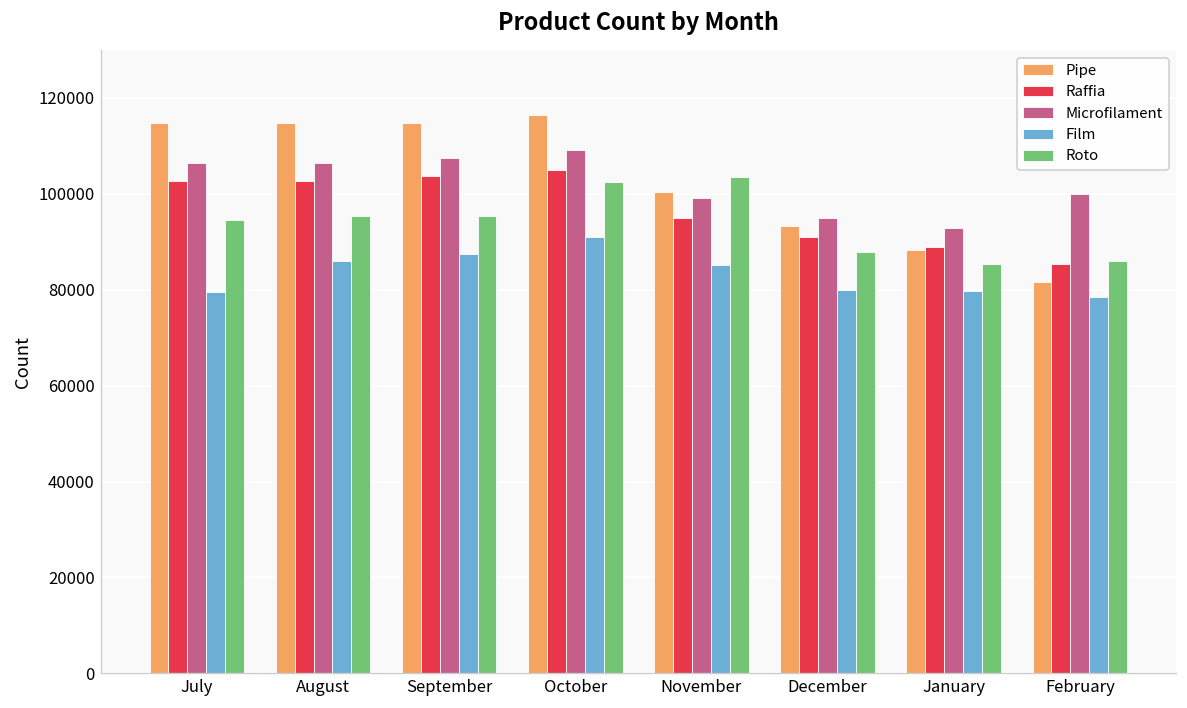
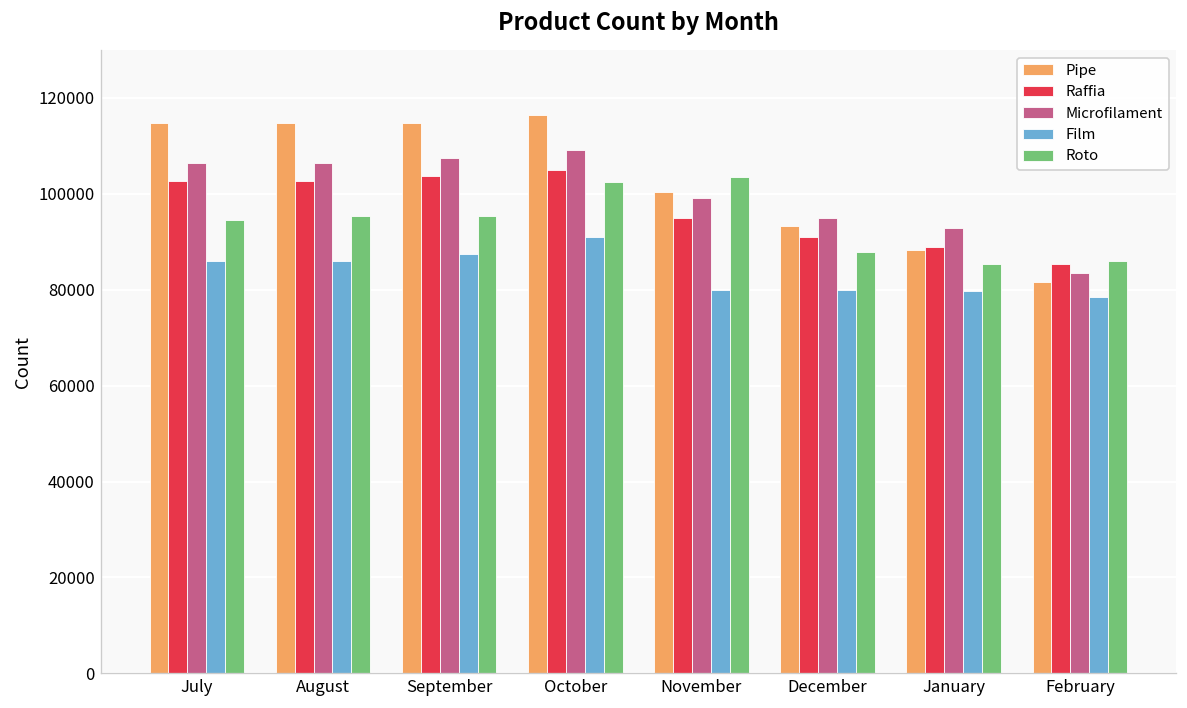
Film, July: 79000 -> 86000
Film, November: 85000 -> 80000
Microfilament, February: 100000 -> 83000
